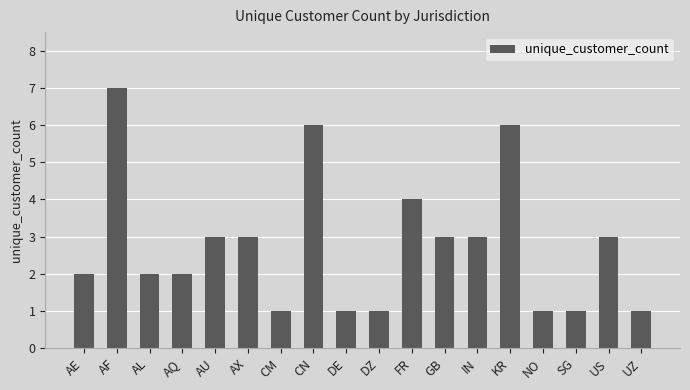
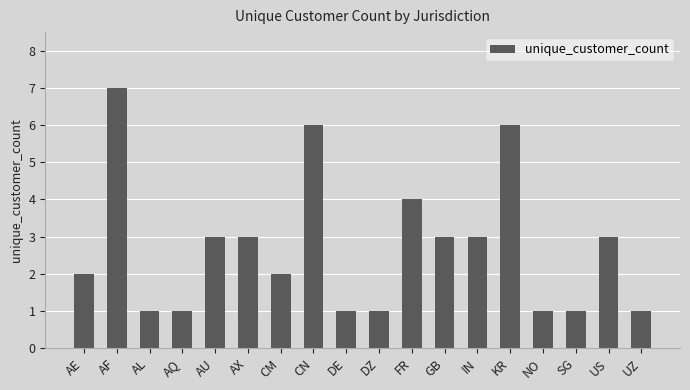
AL: 2 -> 1
AQ: 2 -> 1
CM: 1 -> 2
